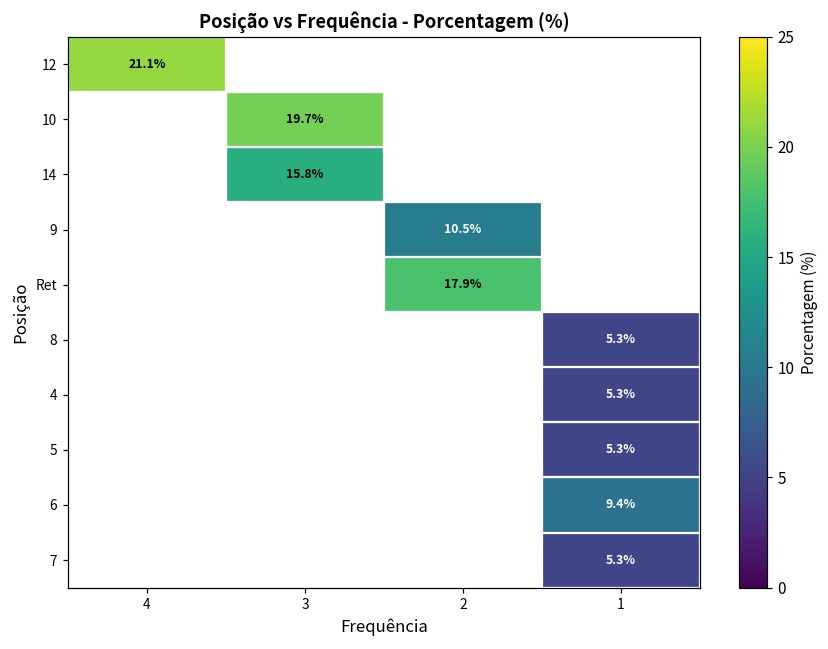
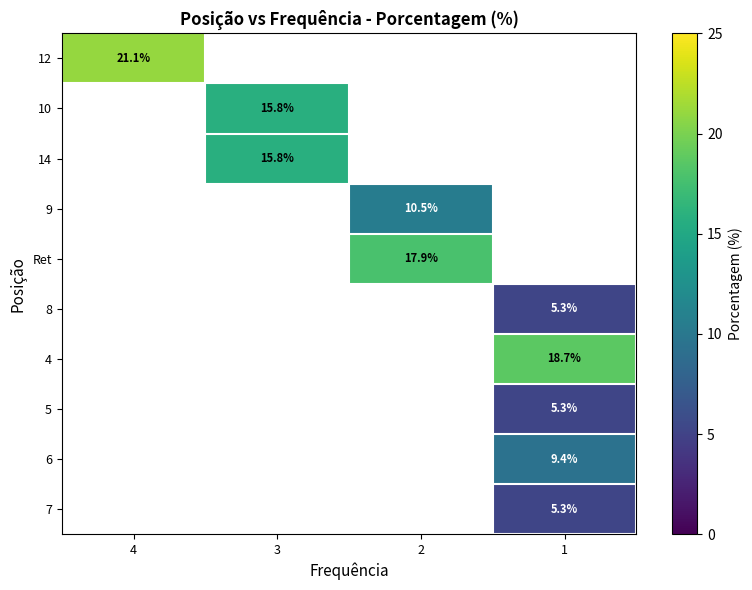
10, 3: 19.7% -> 15.8%
4, 1: 5.3% -> 18.7%
